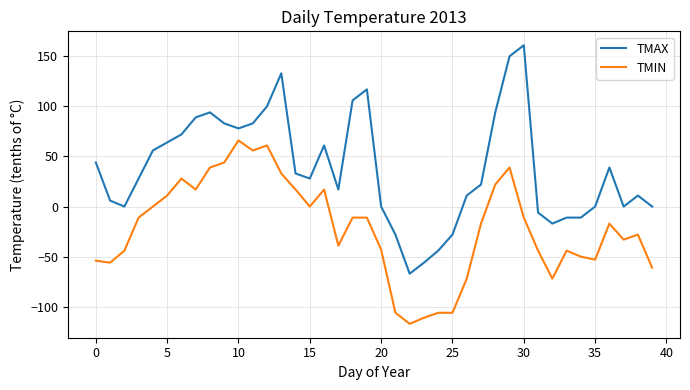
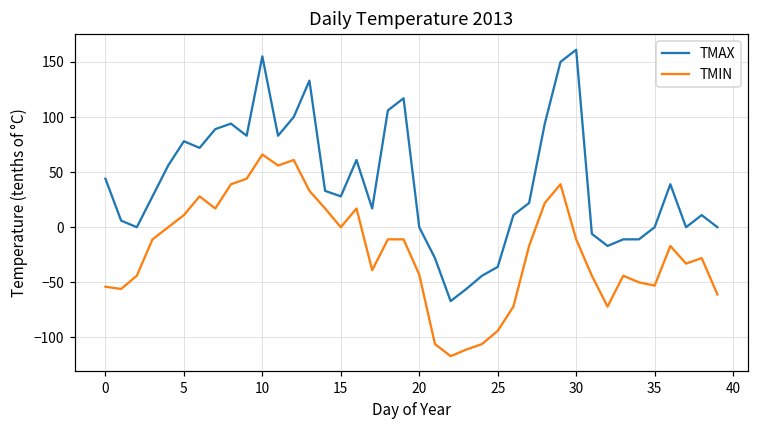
TMAX, 5: 64 -> 78
TMAX, 10: 78 -> 155
TMAX, 25: -28 -> -36
TMIN, 25: -106 -> -94
